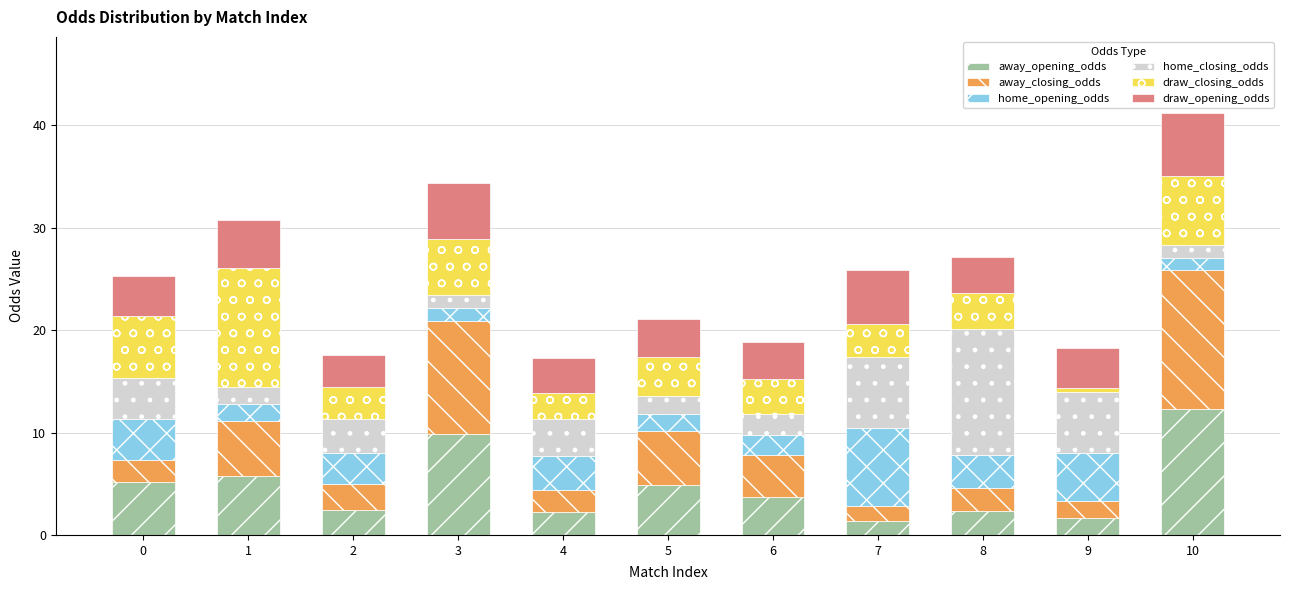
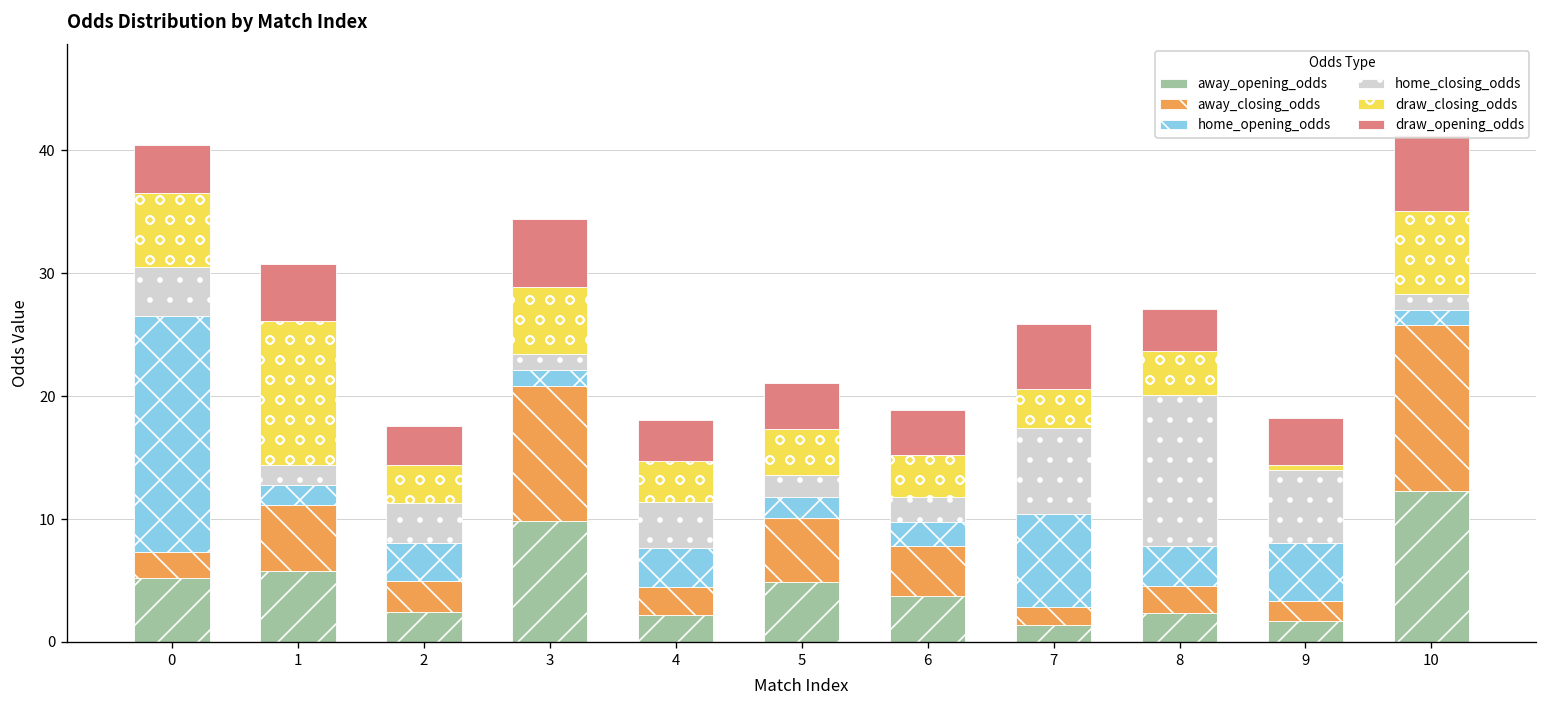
home_opening_odds, 0: 4.0 -> 19.2
draw_closing_odds, 4: 2.5 -> 3.3
